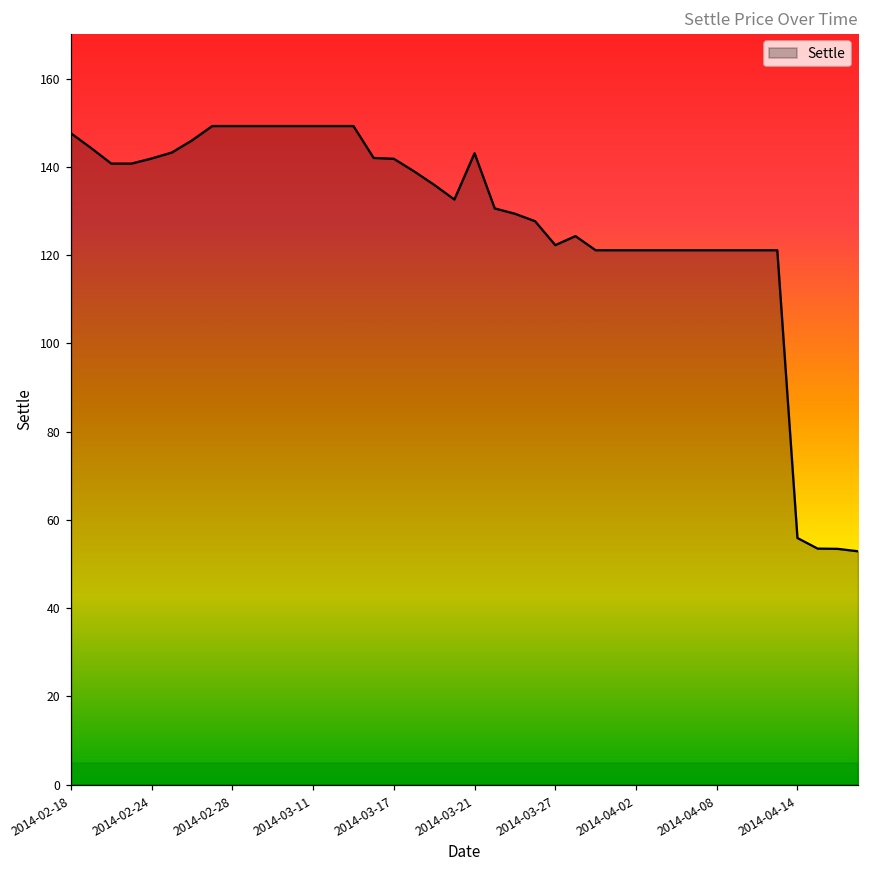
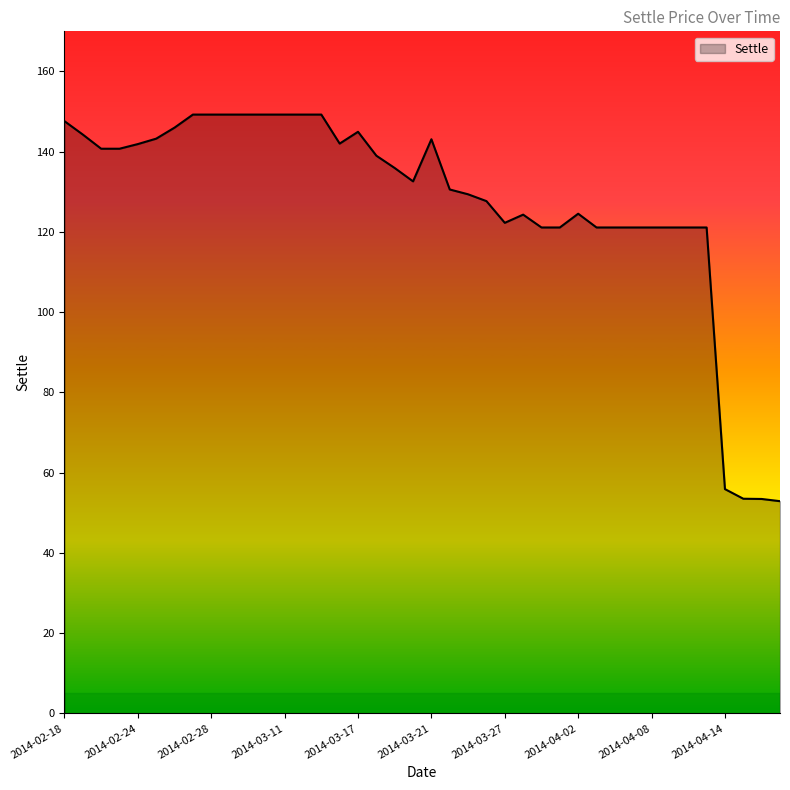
2014-03-17: 142 -> 145
2014-04-02: 121 -> 125
